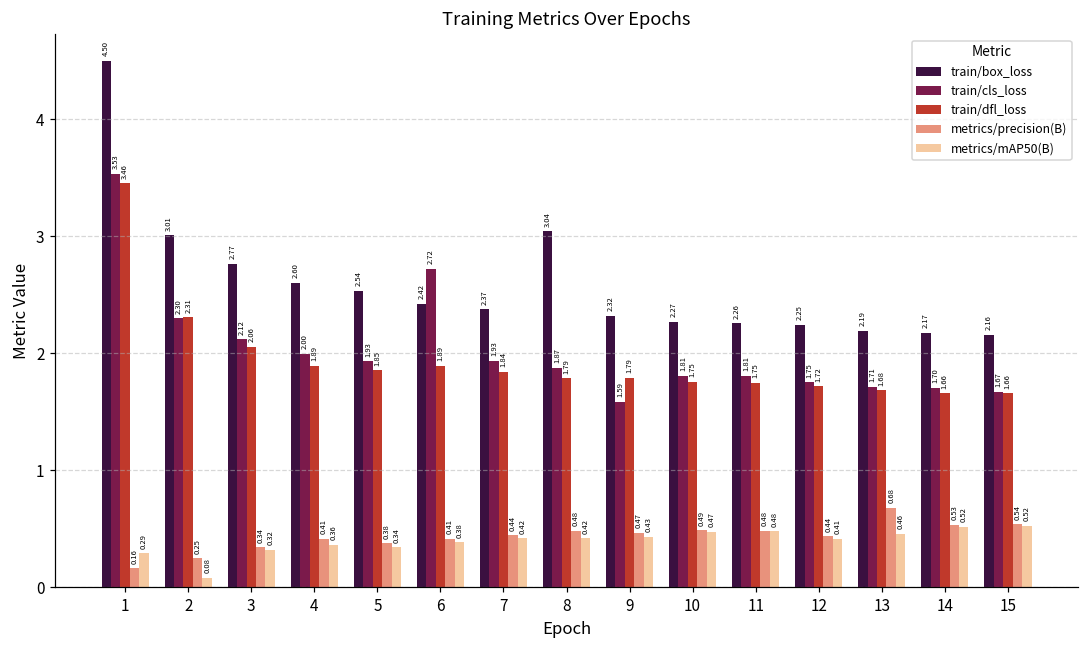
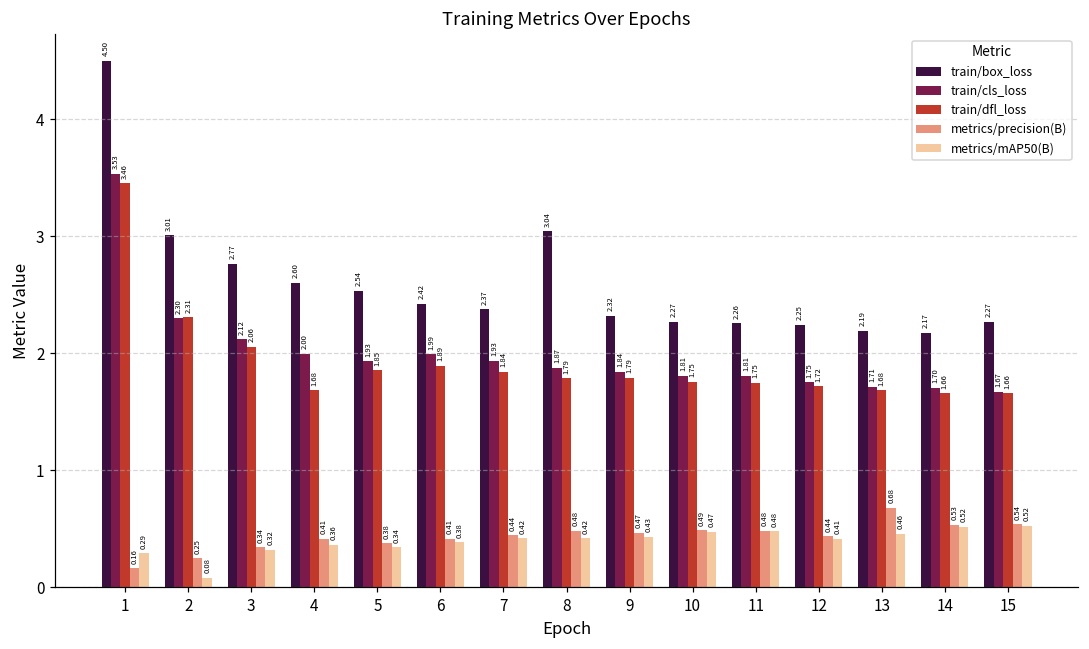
train/dfl_loss, 4: 1.89 -> 1.68
train/cls_loss, 6: 2.72 -> 1.99
train/cls_loss, 9: 1.59 -> 1.84
train/box_loss, 15: 2.16 -> 2.27
